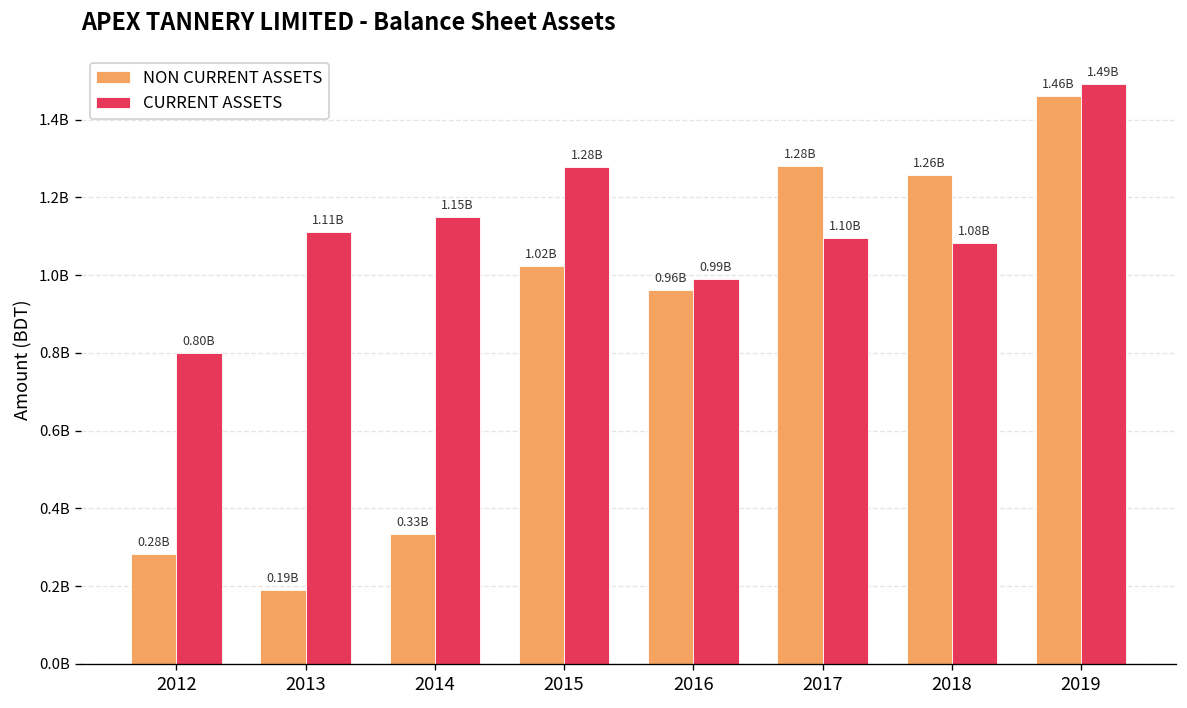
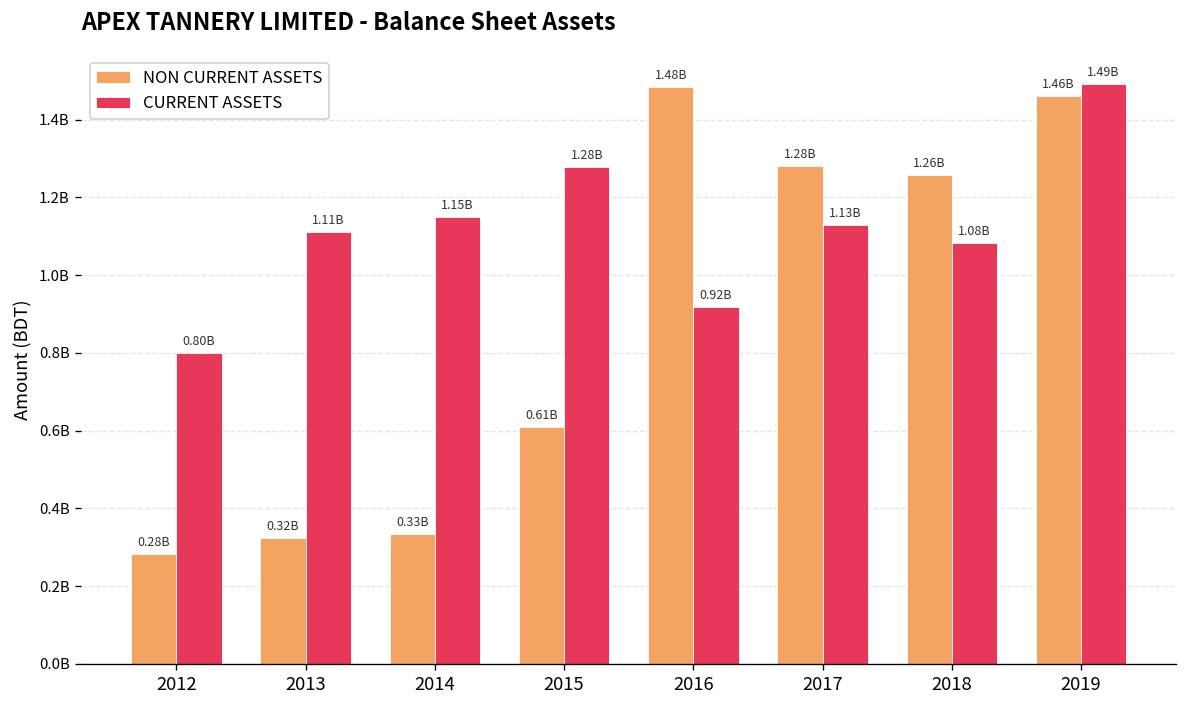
NON CURRENT ASSETS, 2013: 0.19B -> 0.32B
NON CURRENT ASSETS, 2015: 1.02B -> 0.61B
NON CURRENT ASSETS, 2016: 0.96B -> 1.48B
CURRENT ASSETS, 2016: 0.99B -> 0.92B
CURRENT ASSETS, 2017: 1.10B -> 1.13B
